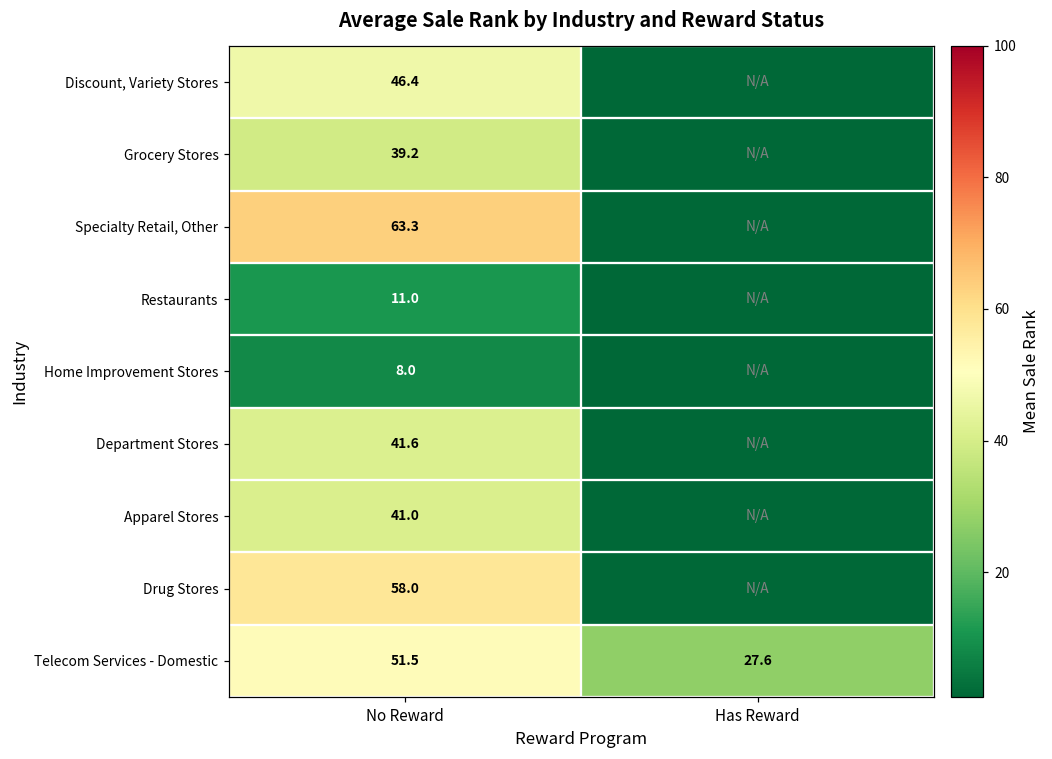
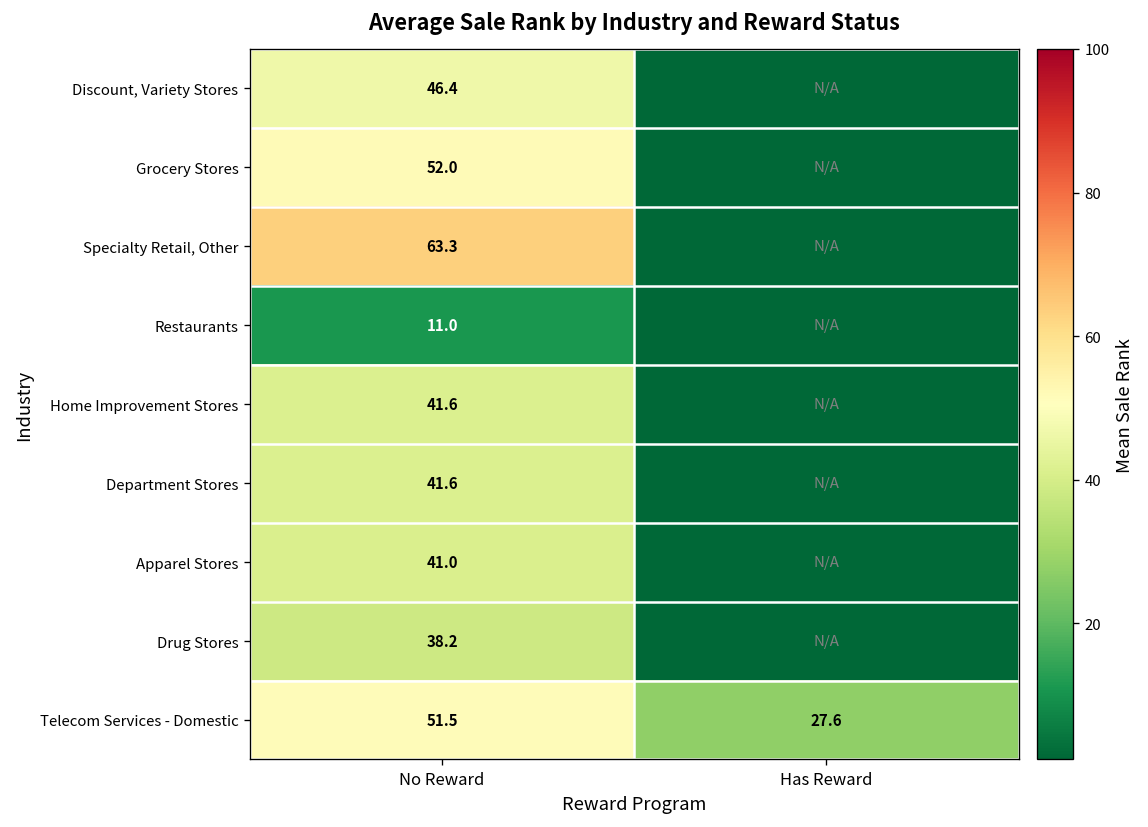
Grocery Stores, No Reward: 39.2 -> 52.0
Home Improvement Stores, No Reward: 8.0 -> 41.6
Drug Stores, No Reward: 58.0 -> 38.2
